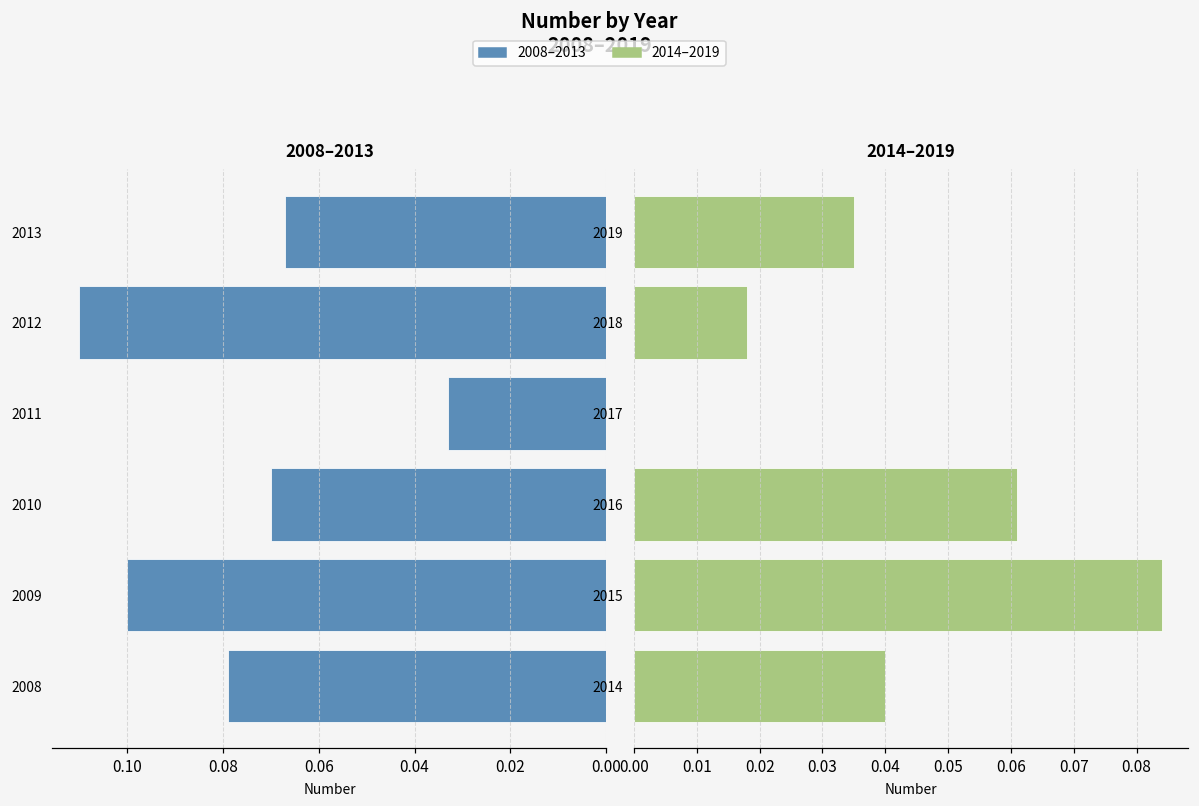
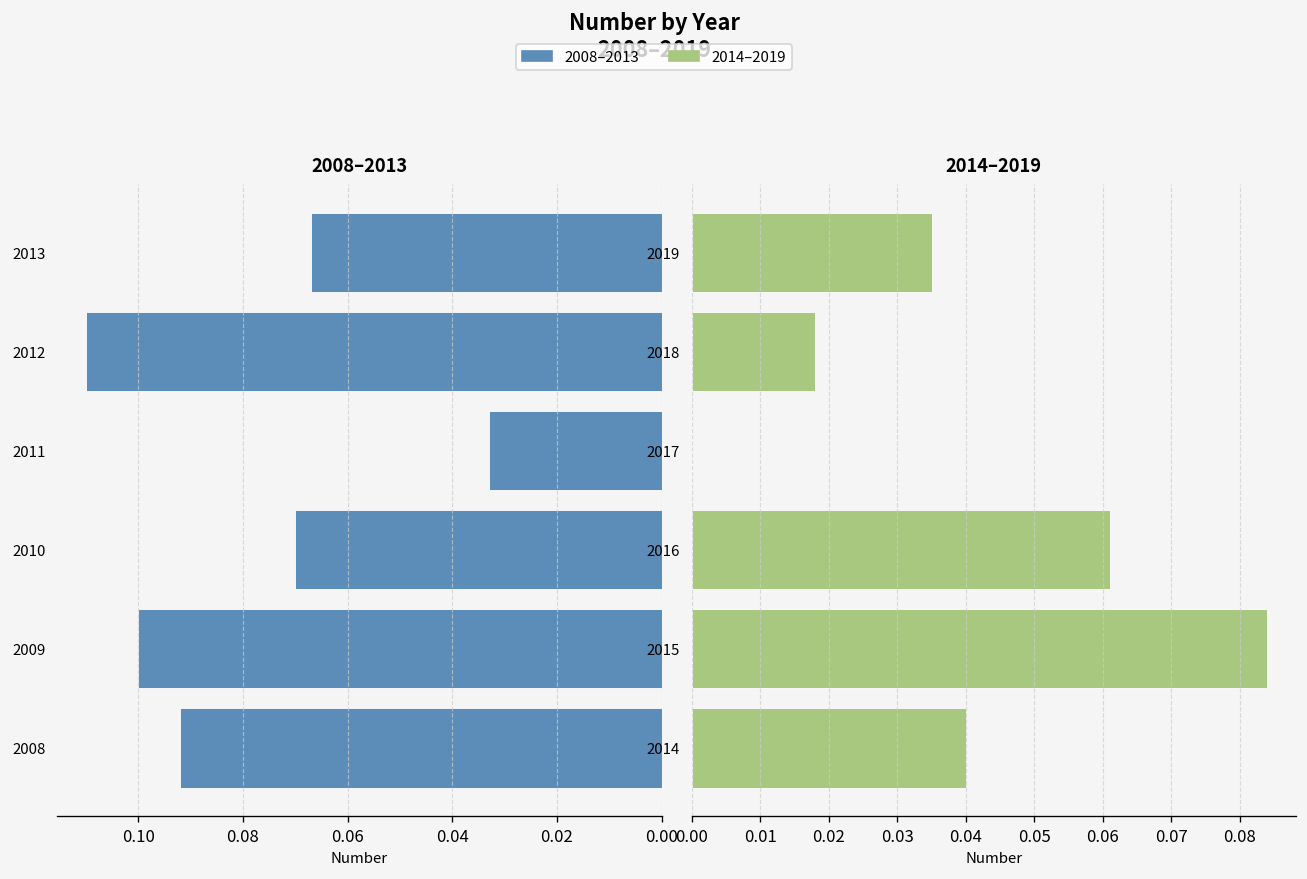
2008–2013, 2008: 0.079 -> 0.092
